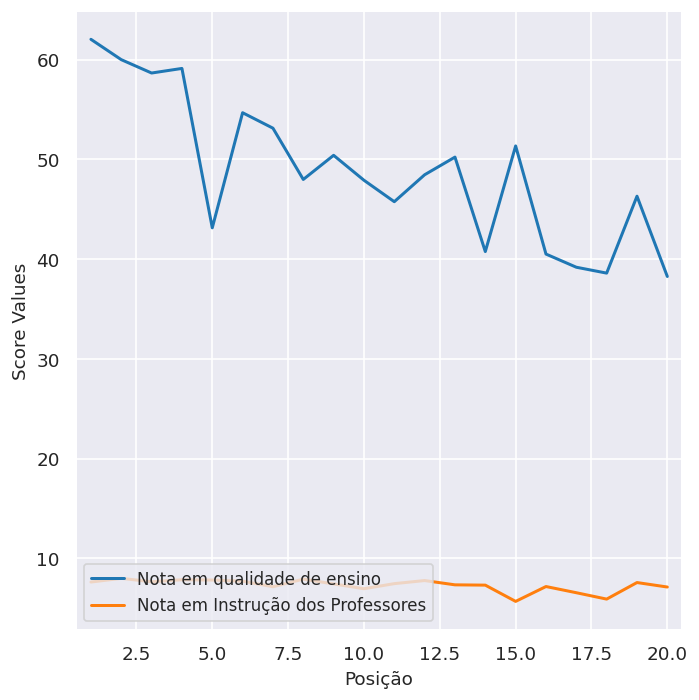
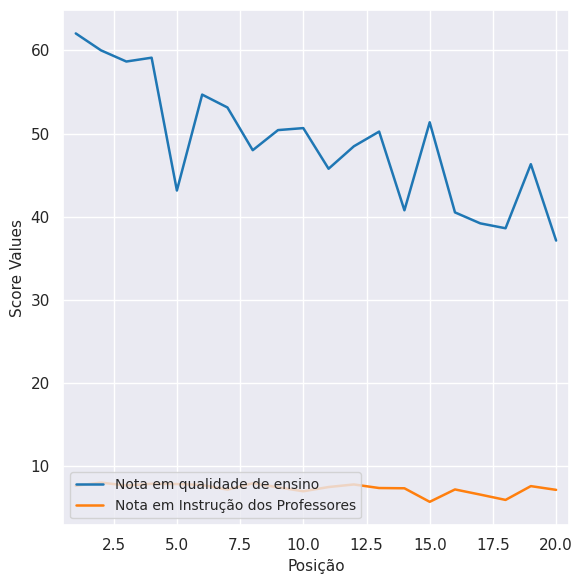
Nota em qualidade de ensino, 10.0: 48 -> 51
Nota em qualidade de ensino, 20.0: 38 -> 37
